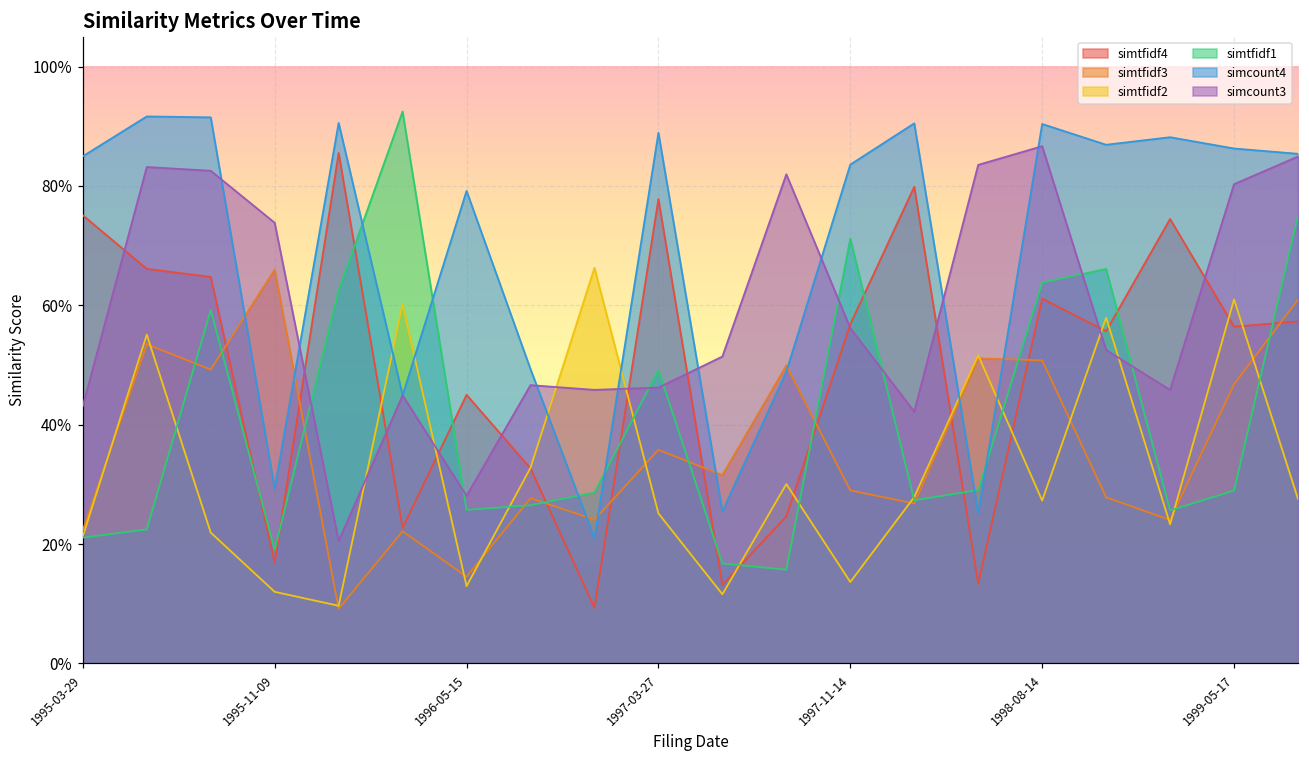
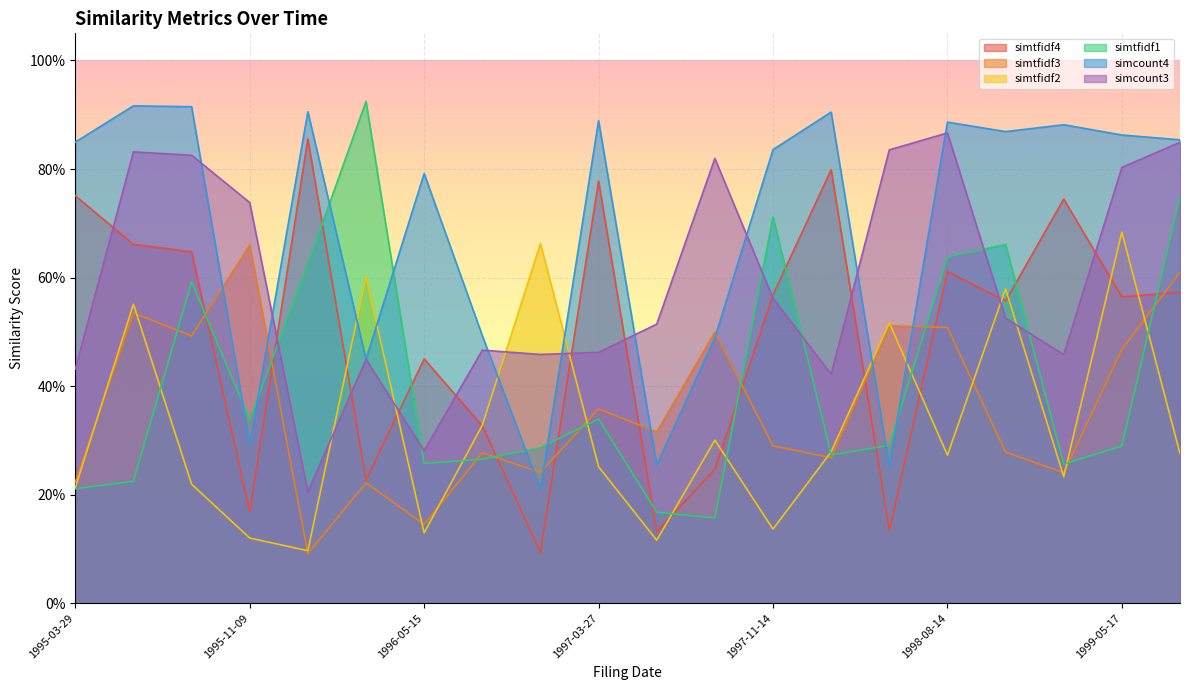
simtfidf1, 1995-11-09: 19% -> 34%
simtfidf1, 1997-03-27: 49% -> 34%
simcount4, 1998-08-14: 90% -> 89%
simtfidf2, 1999-05-17: 61% -> 68%
